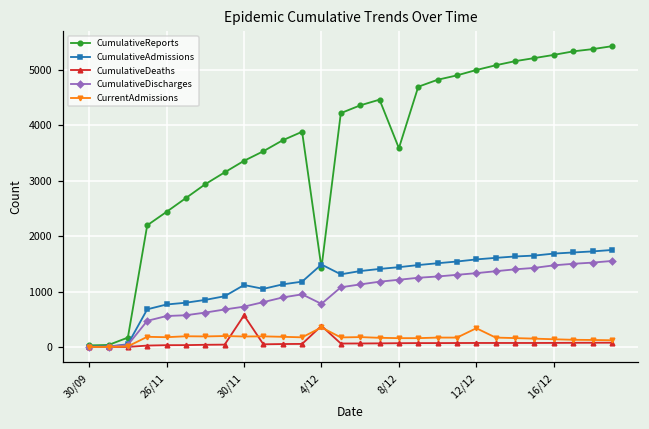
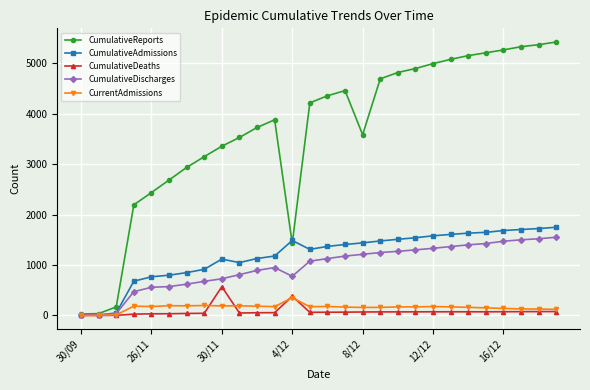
CurrentAdmissions, 12/12: 300 -> 200
